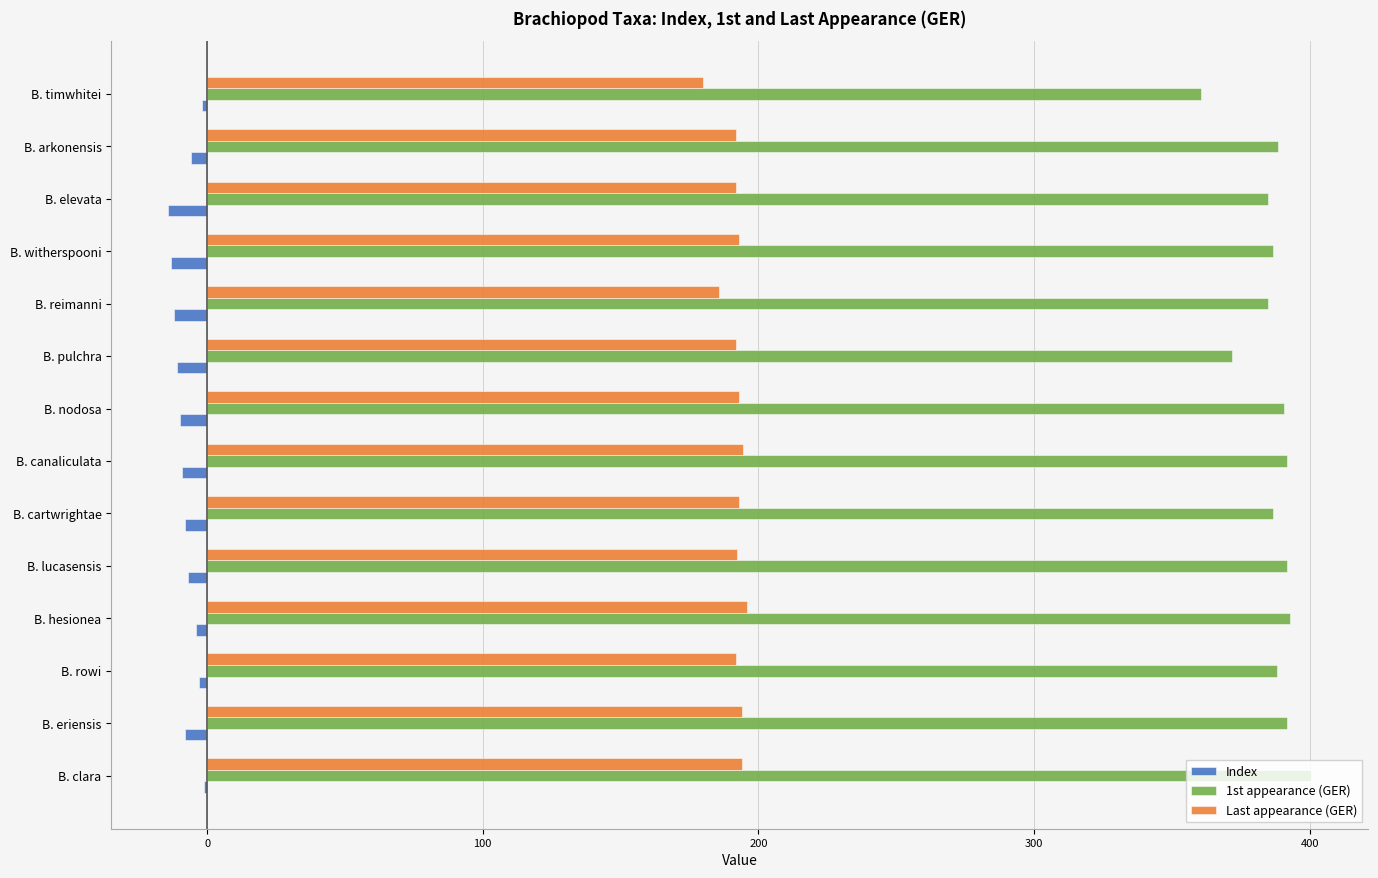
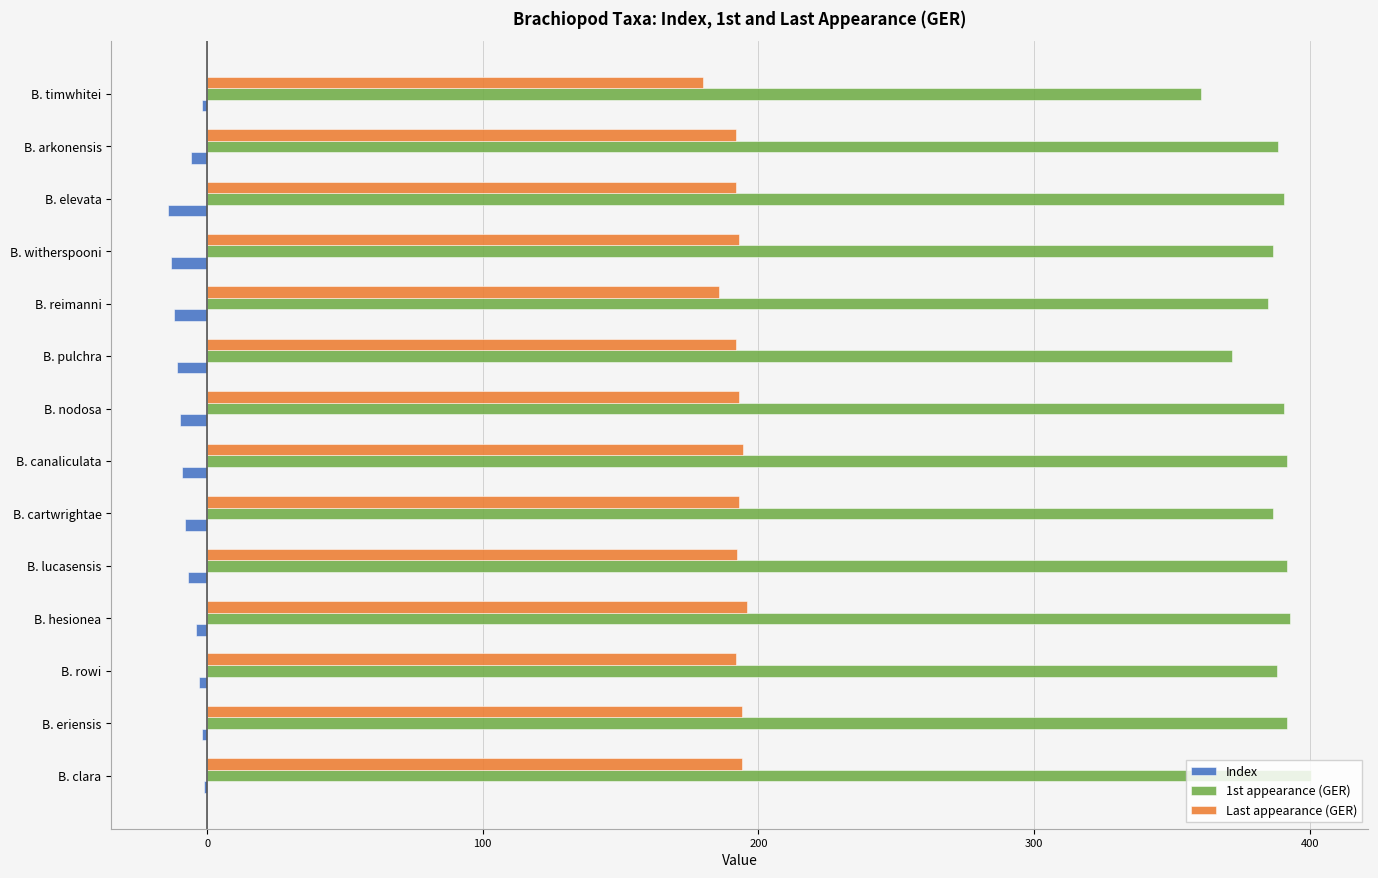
1st appearance (GER), B. elevata: 385 -> 391
Index, B. eriensis: -8 -> -2
